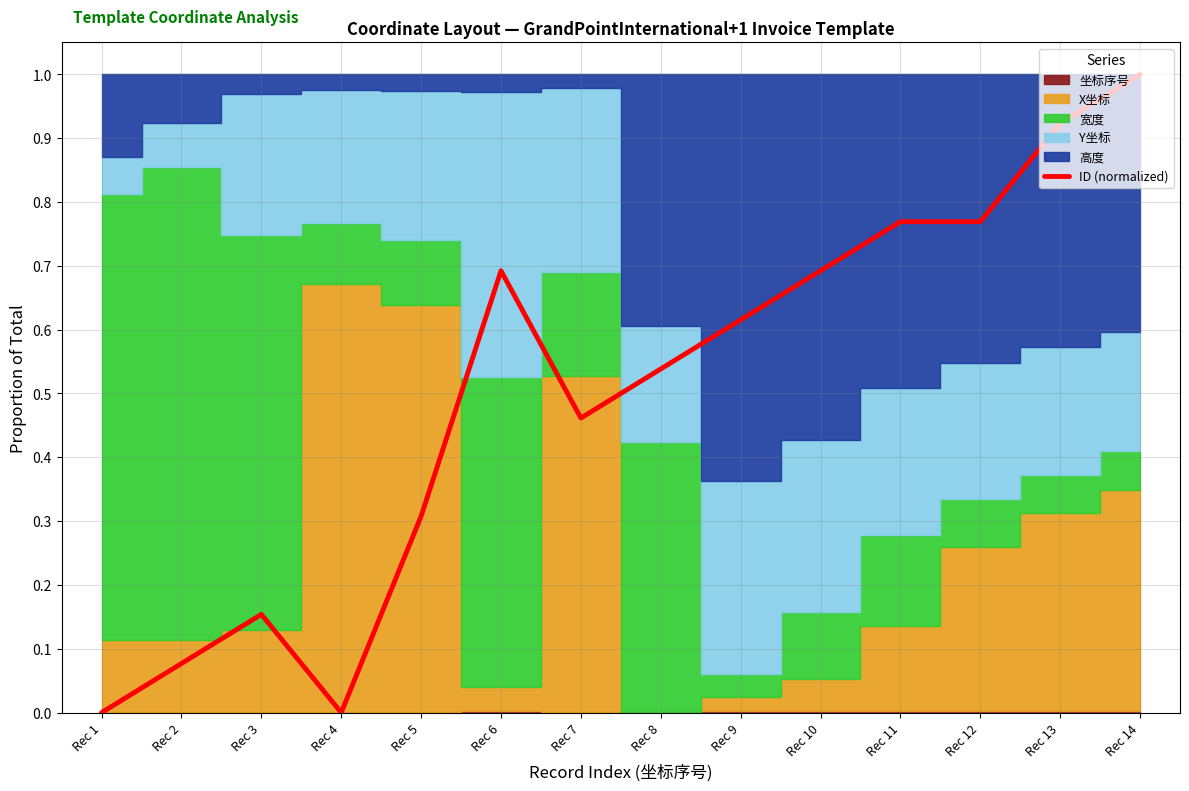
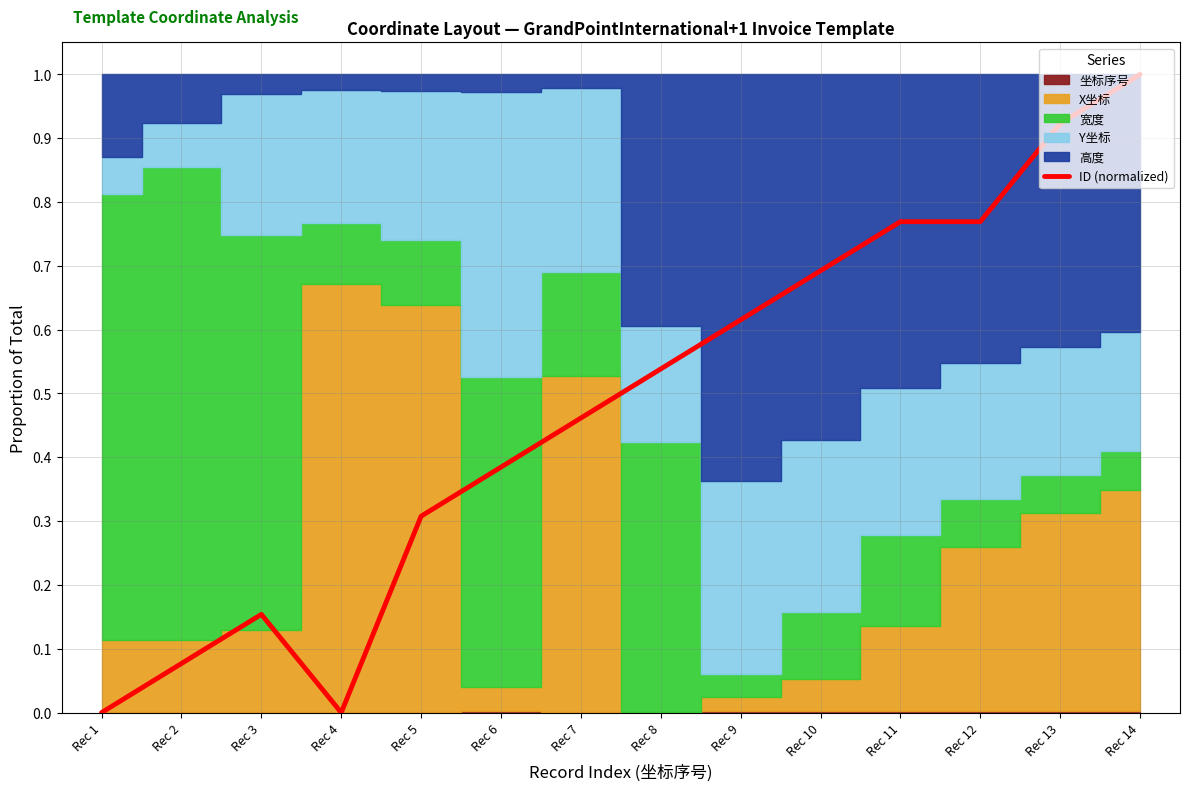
ID (normalized), Rec 6: 0.69 -> 0.38
